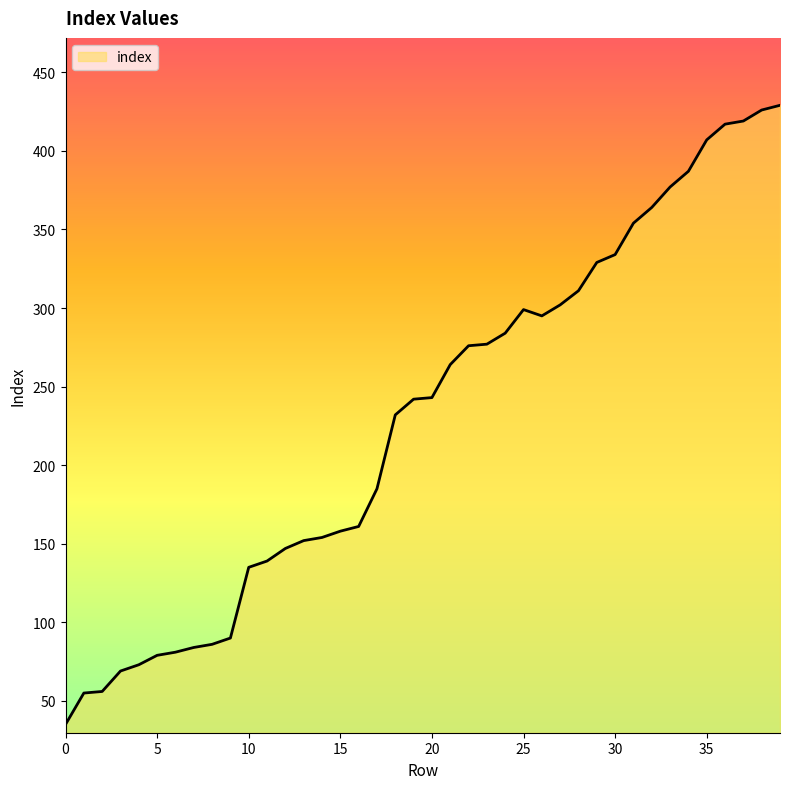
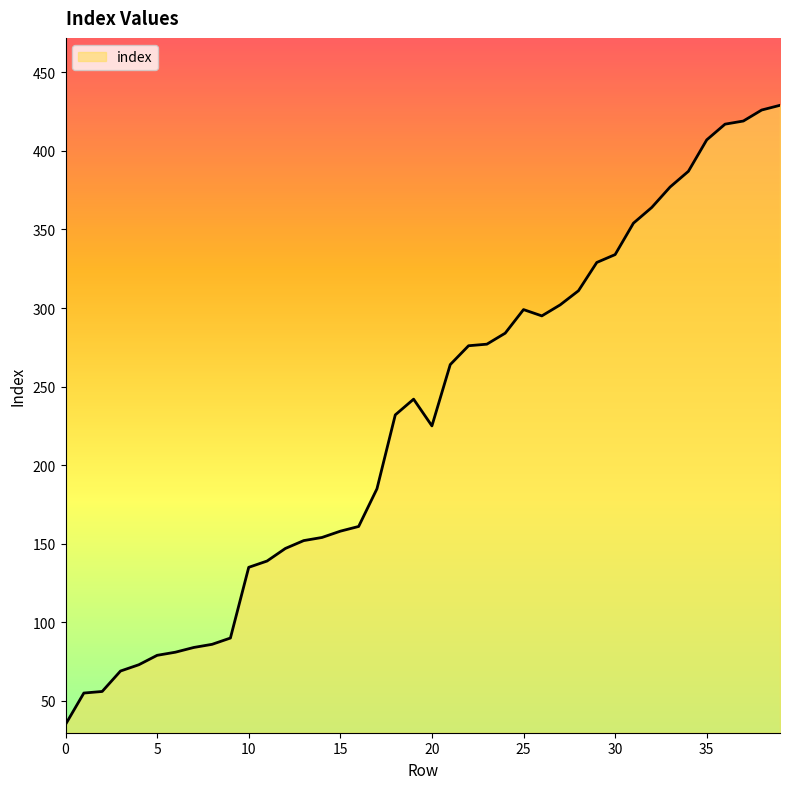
20: 243 -> 225
